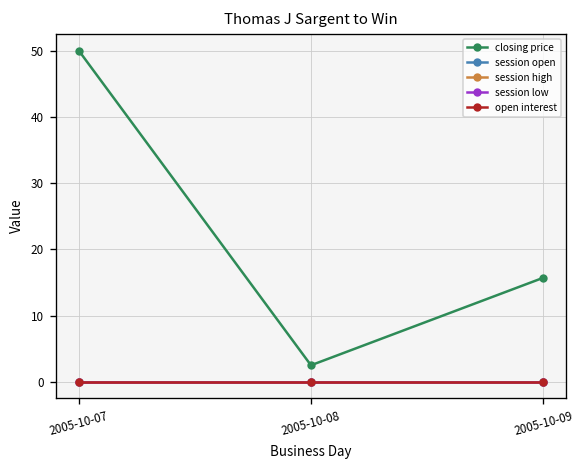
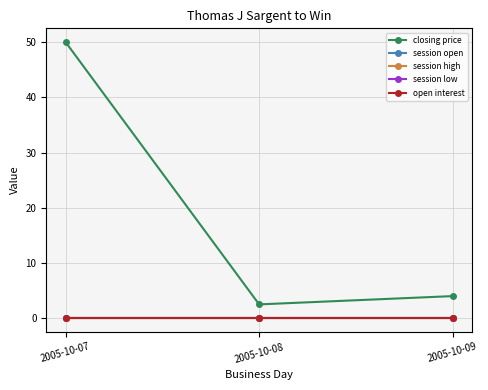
closing price, 2005-10-09: 16 -> 4
